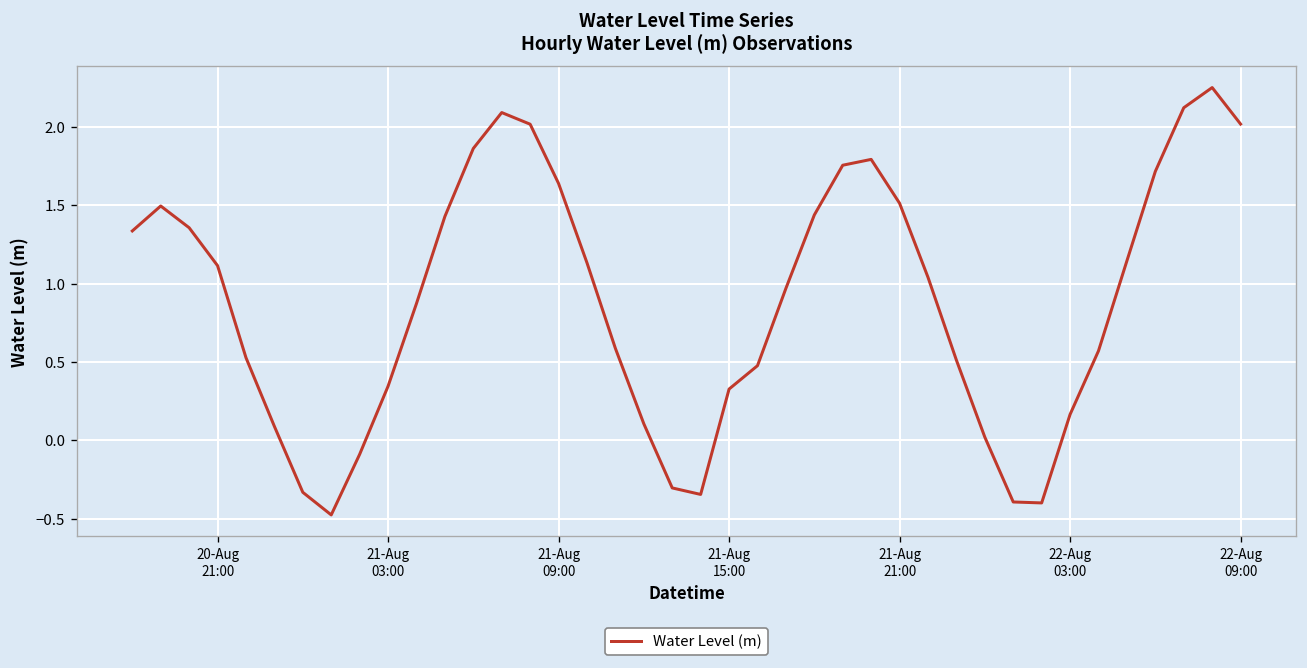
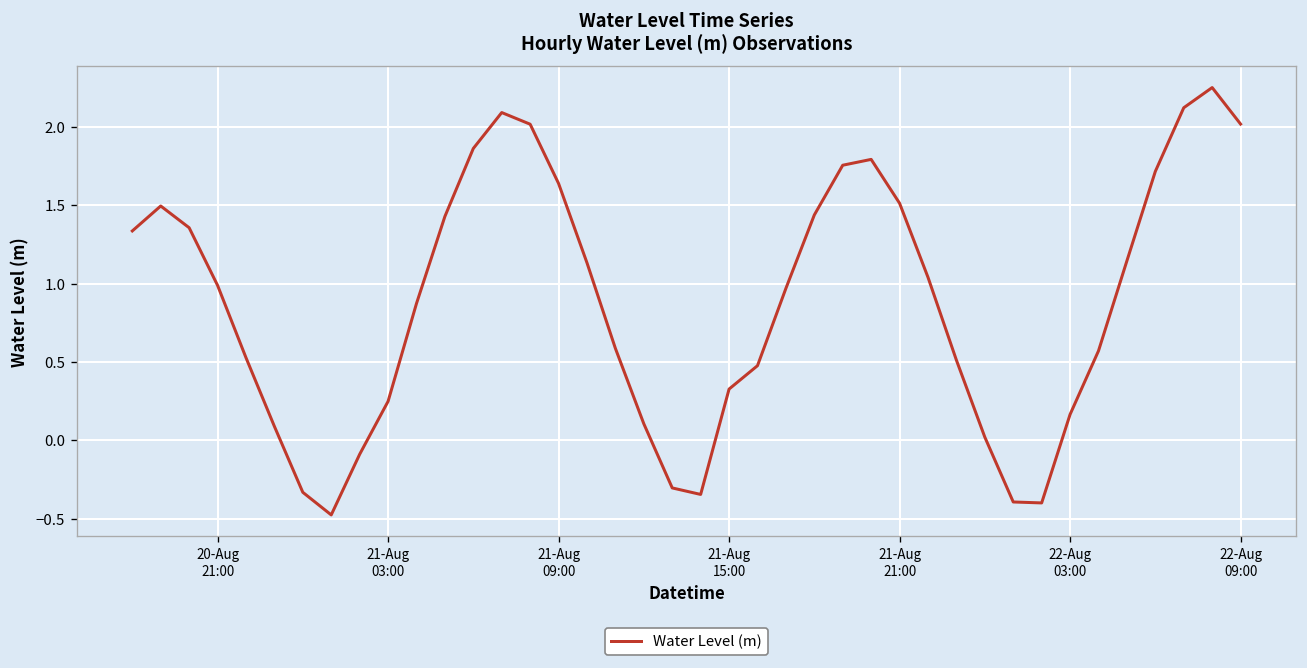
20-Aug 21:00: 1.11 -> 0.99
21-Aug 03:00: 0.35 -> 0.25
